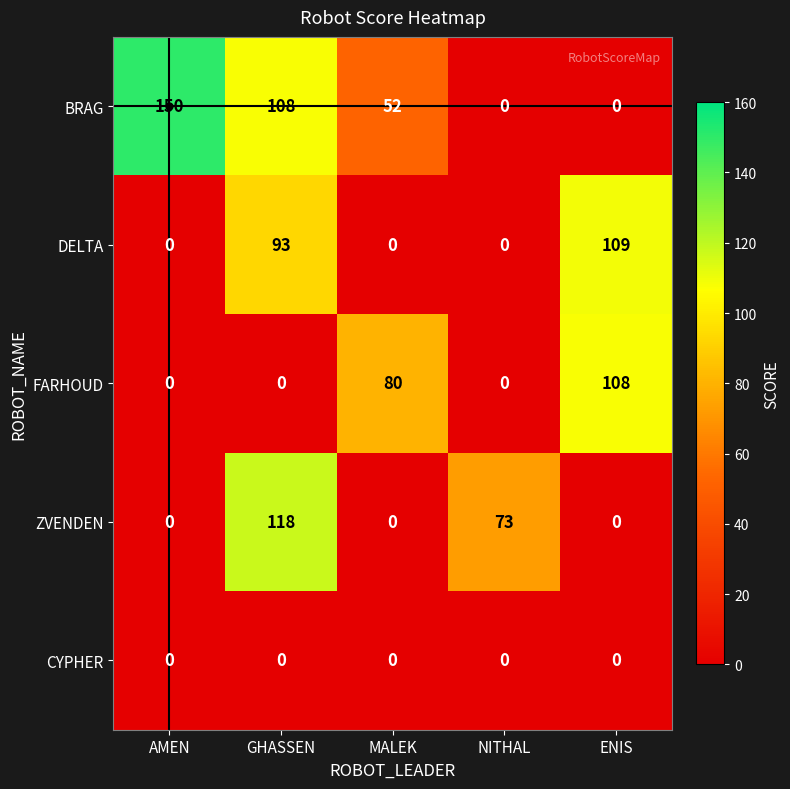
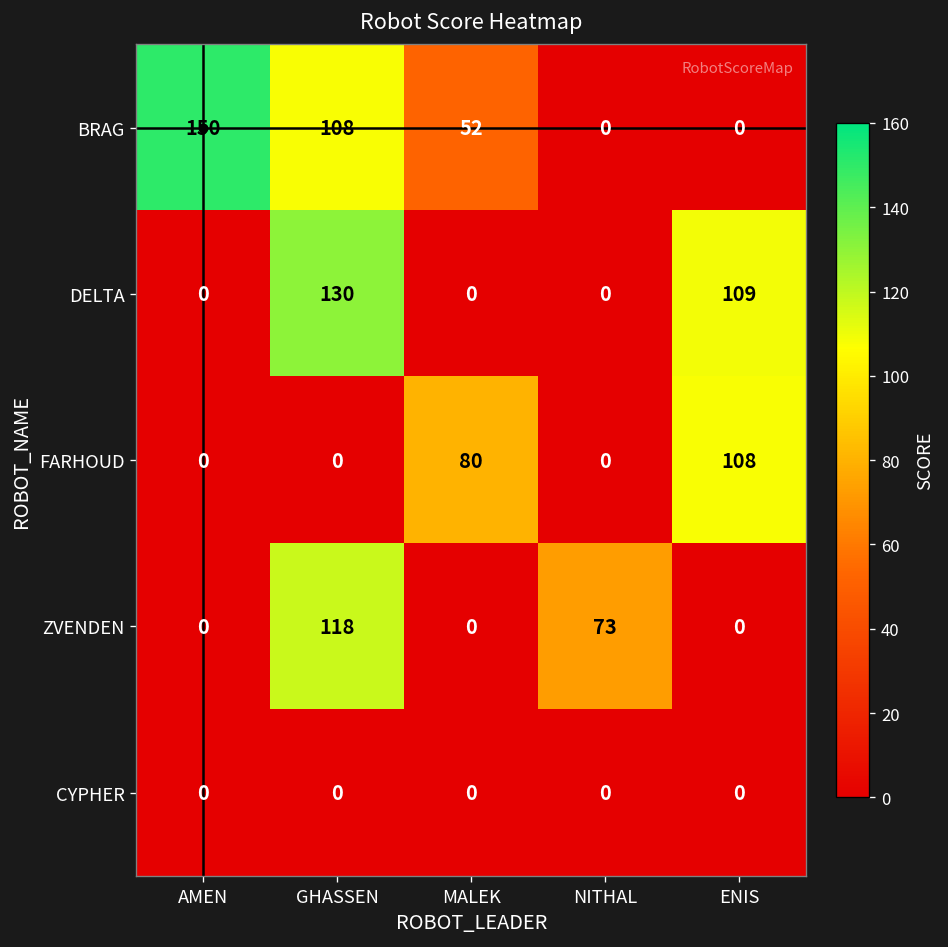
DELTA, GHASSEN: 93 -> 130
